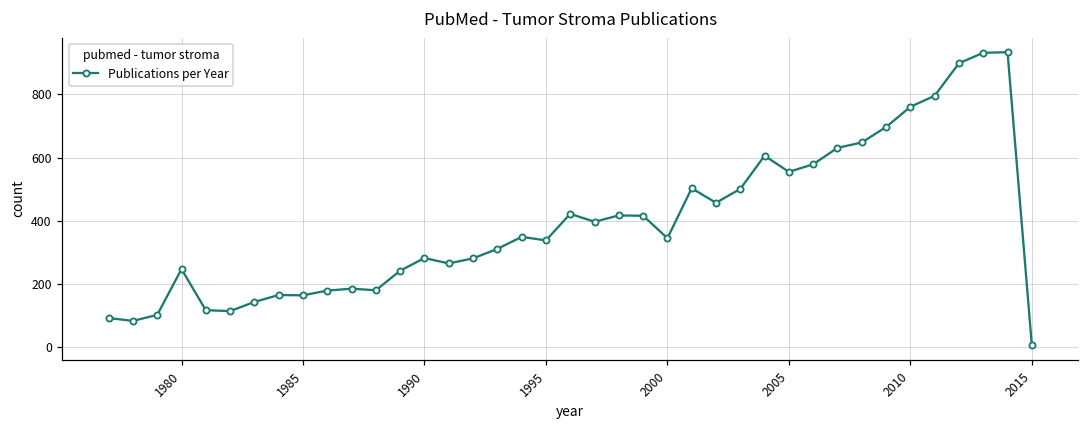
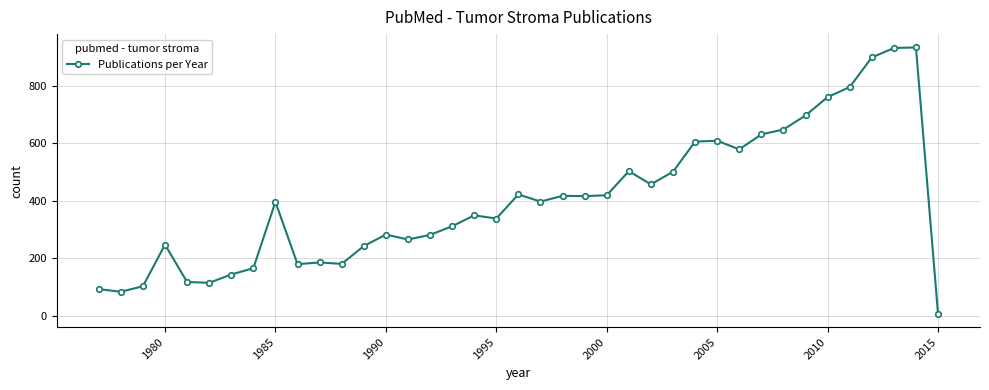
1985: 160 -> 400
2000: 350 -> 420
2005: 560 -> 610
